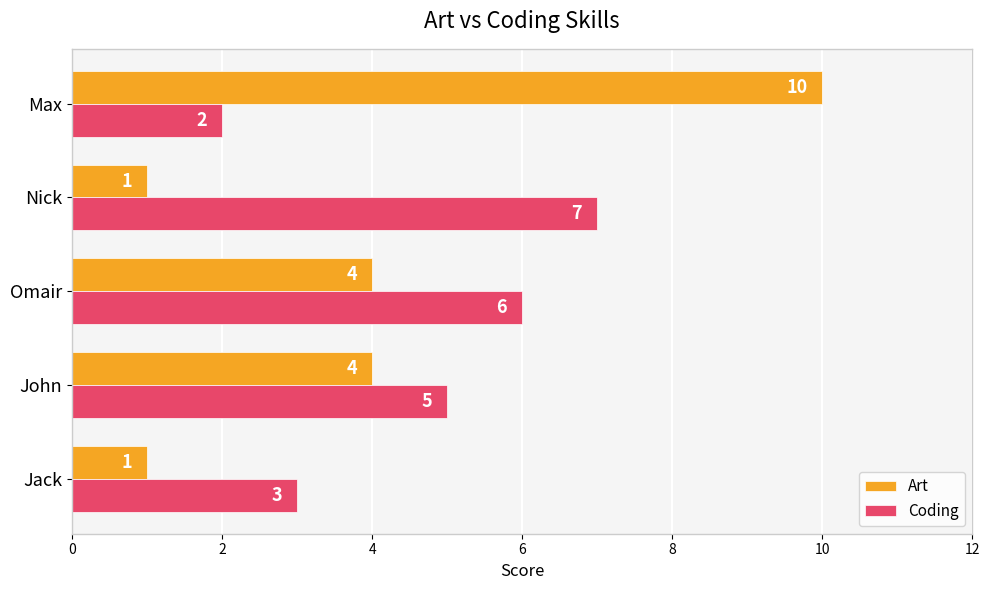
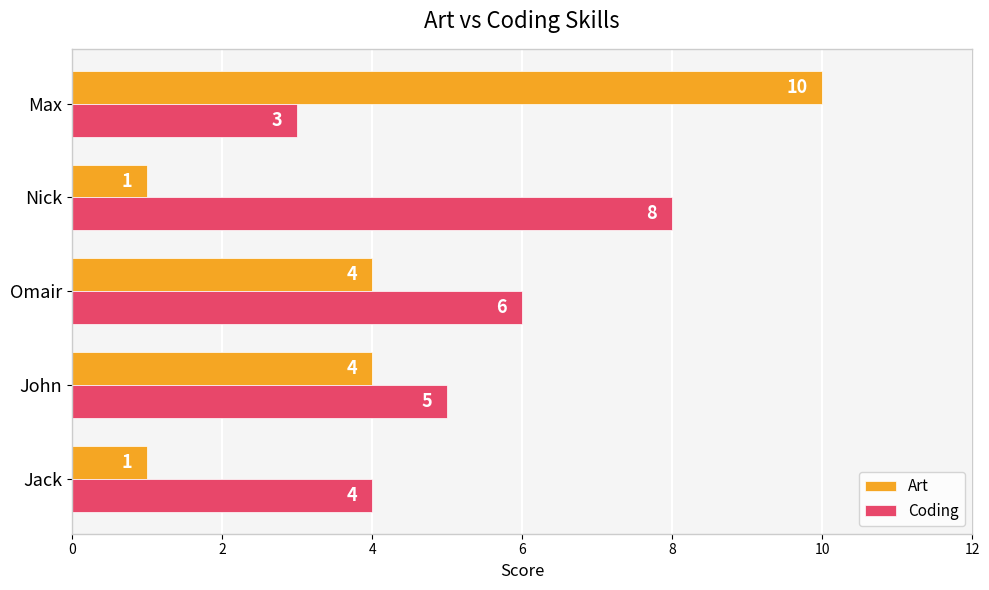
Coding, Max: 2 -> 3
Coding, Nick: 7 -> 8
Coding, Jack: 3 -> 4
